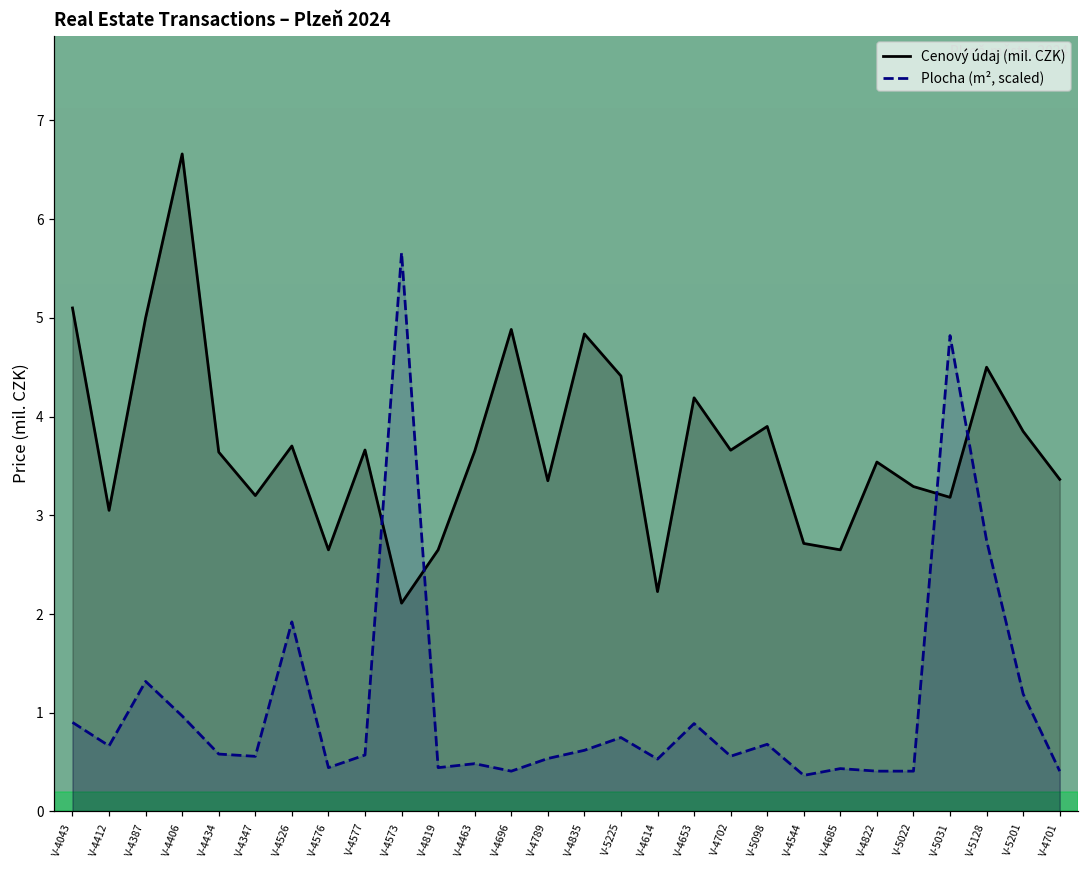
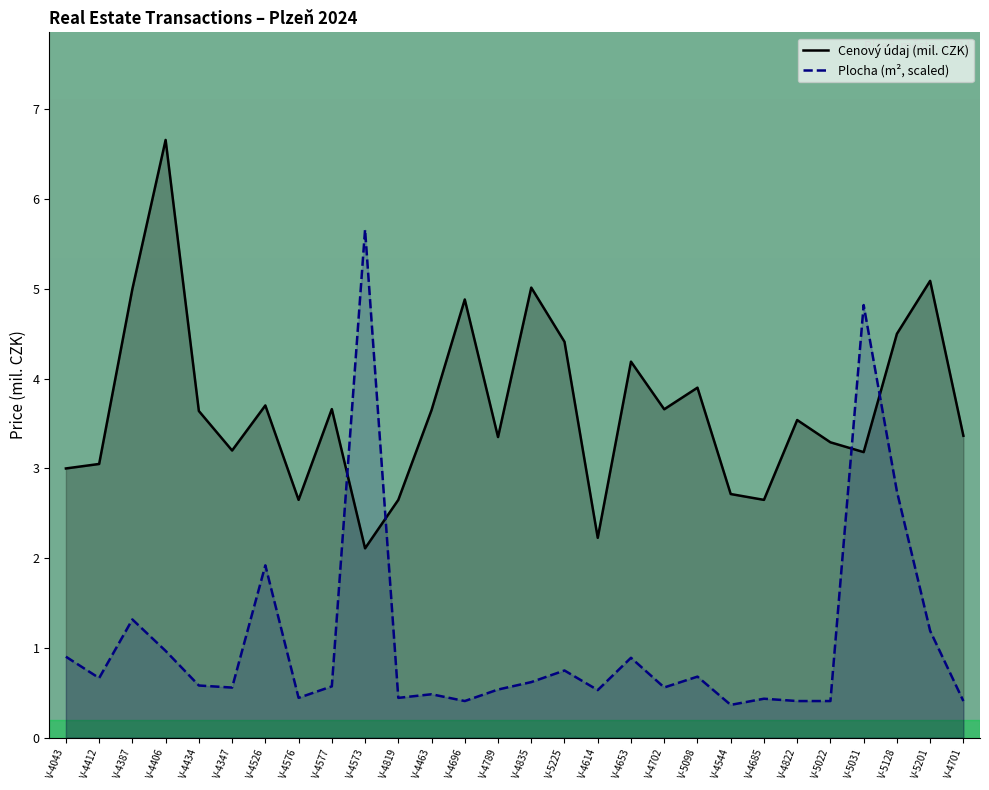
Cenový údaj (mil. CZK), V-4043: 5.1 -> 3.0
Cenový údaj (mil. CZK), V-4835: 4.8 -> 5.0
Cenový údaj (mil. CZK), V-5201: 3.9 -> 5.1
